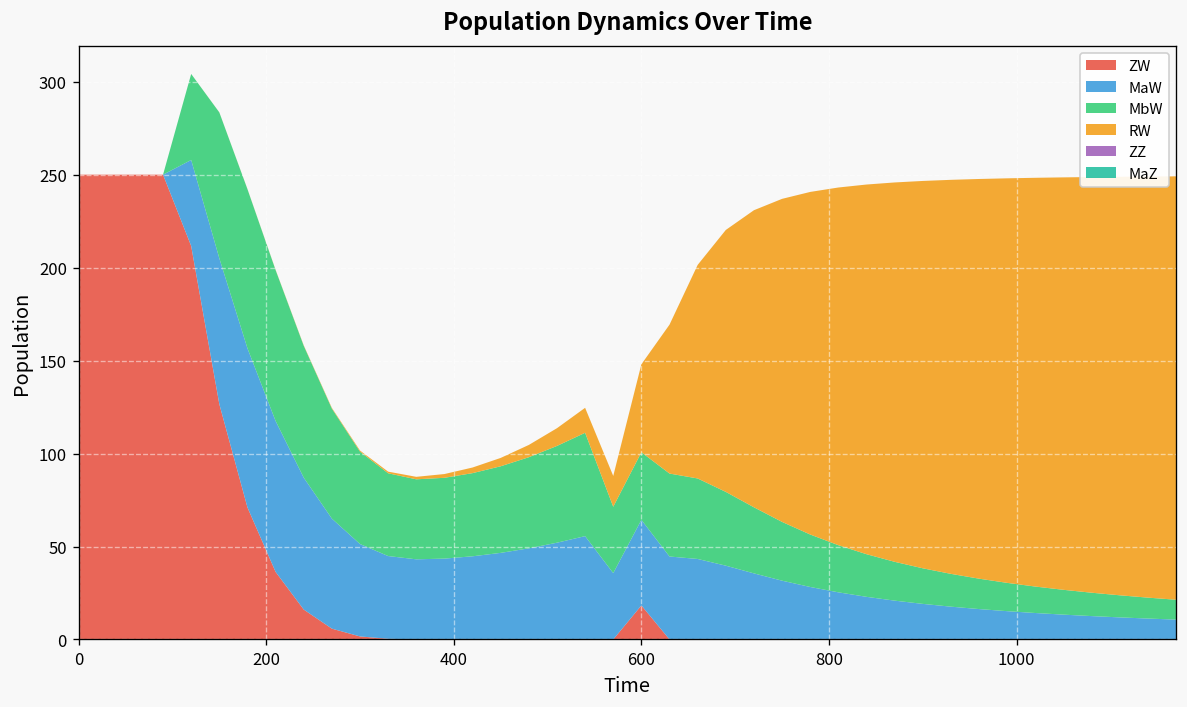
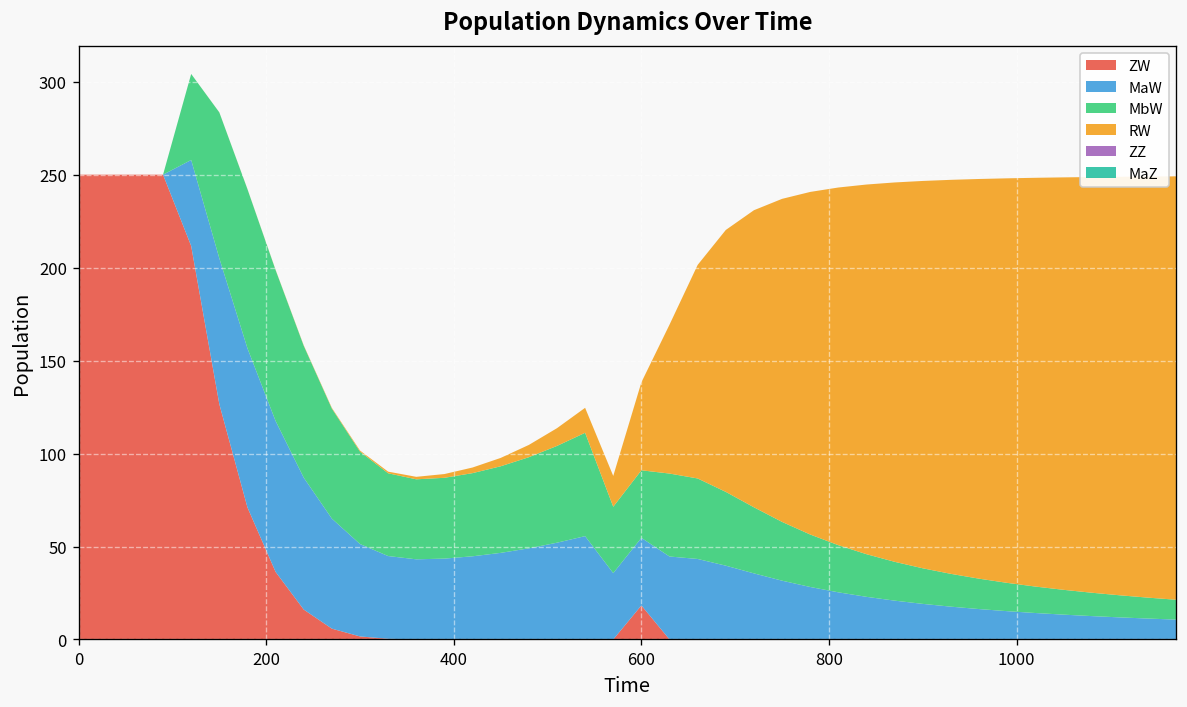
MaW, 600: 46 -> 36
